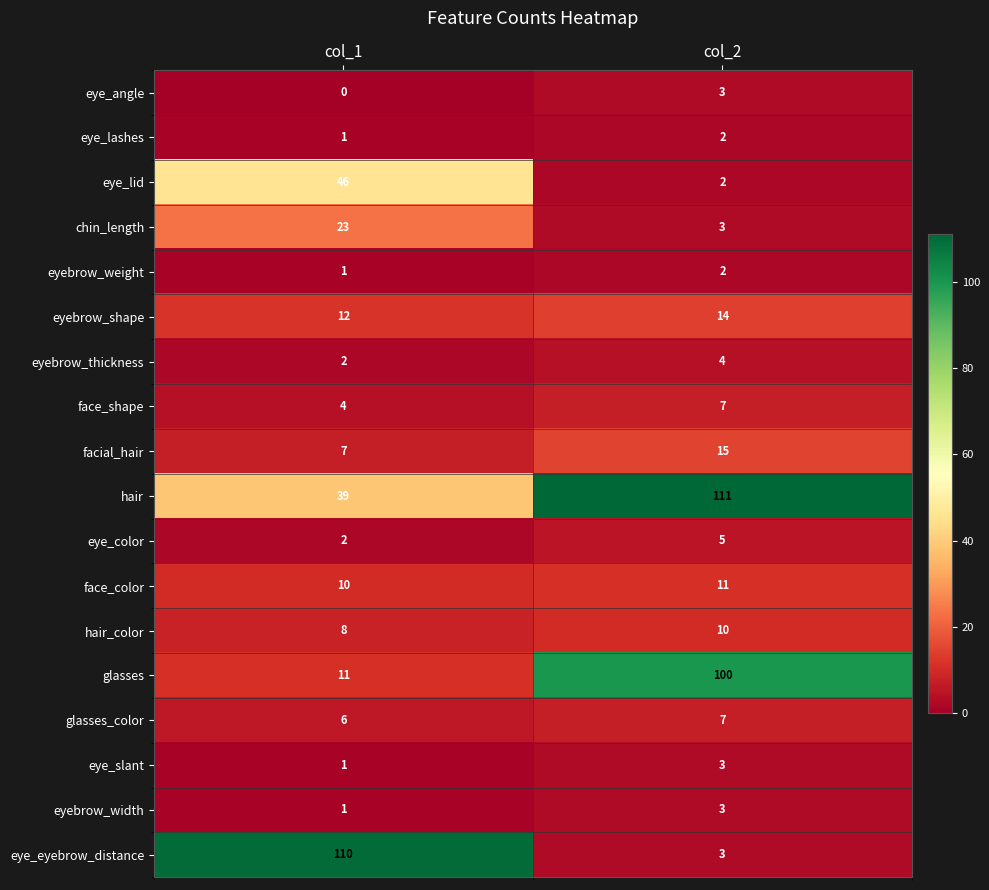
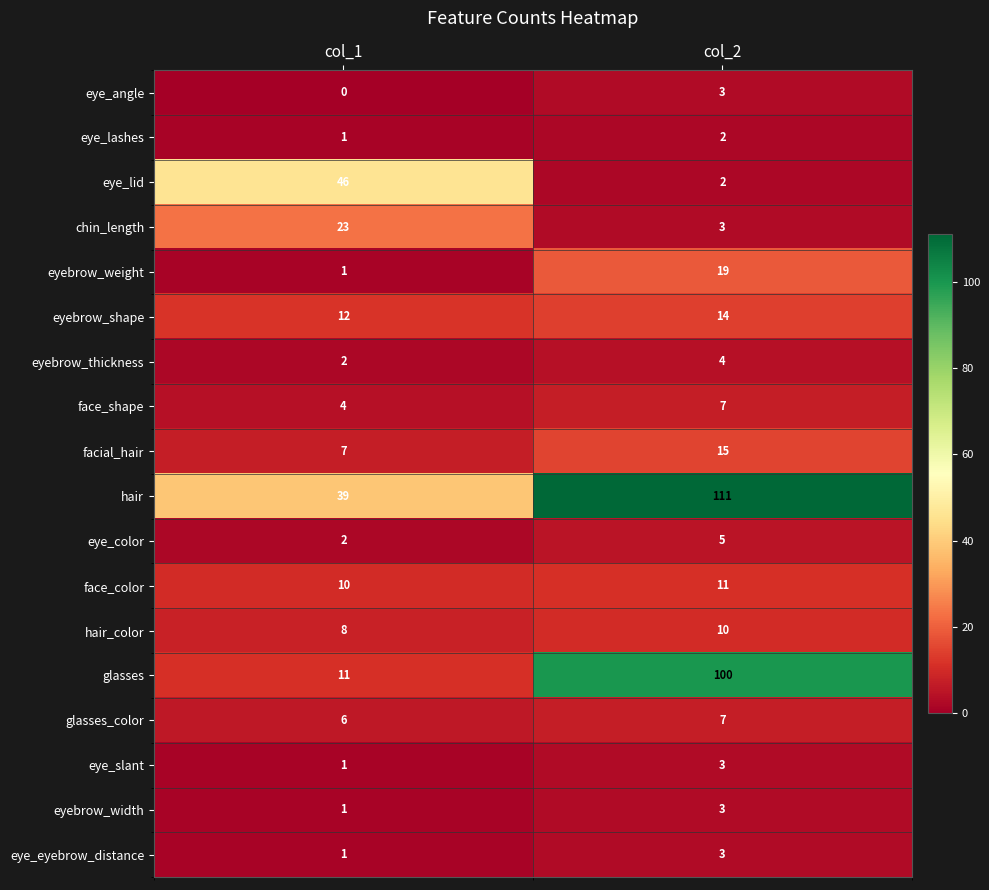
eyebrow_weight, col_2: 2 -> 19
eye_eyebrow_distance, col_1: 110 -> 1
